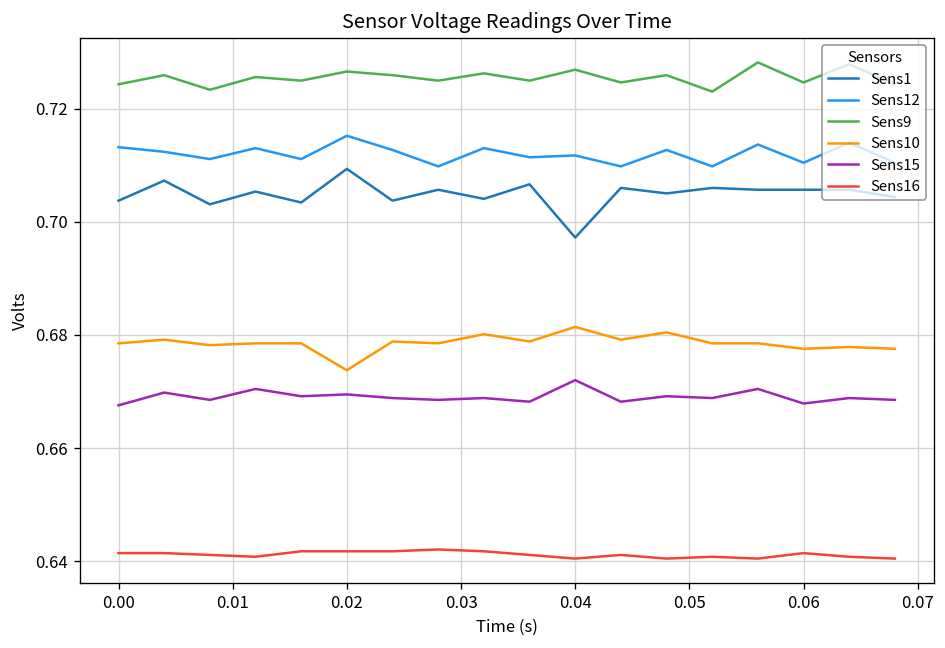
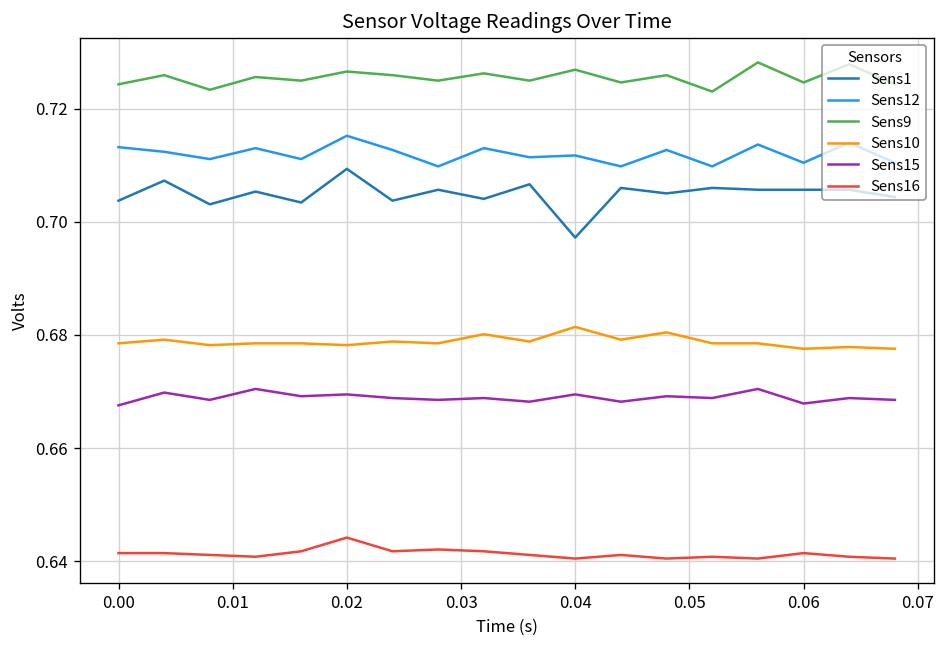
Sens10, 0.02: 0.674 -> 0.678
Sens16, 0.02: 0.642 -> 0.644
Sens15, 0.04: 0.672 -> 0.669
